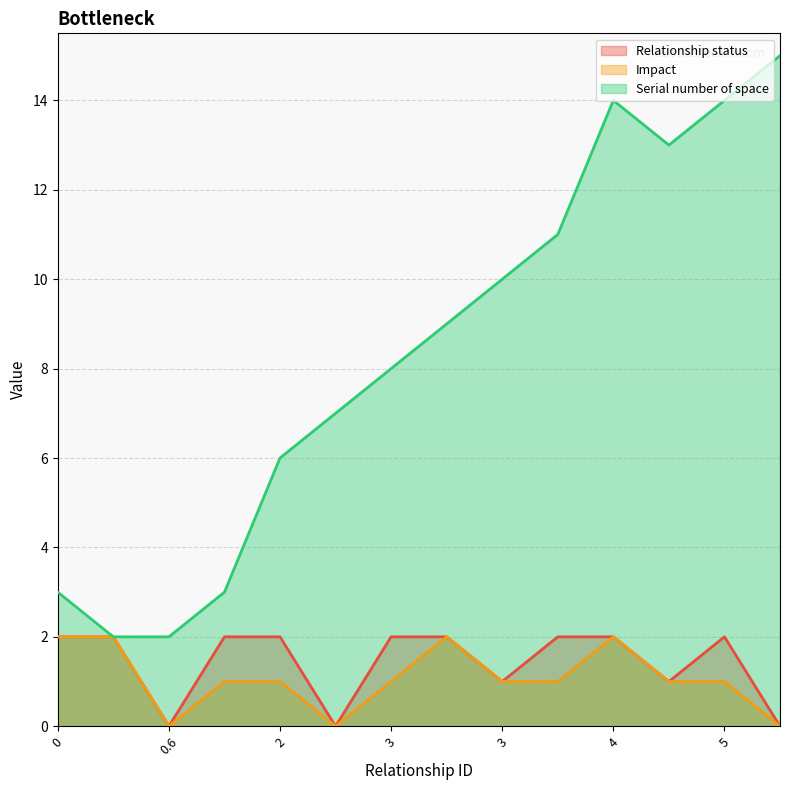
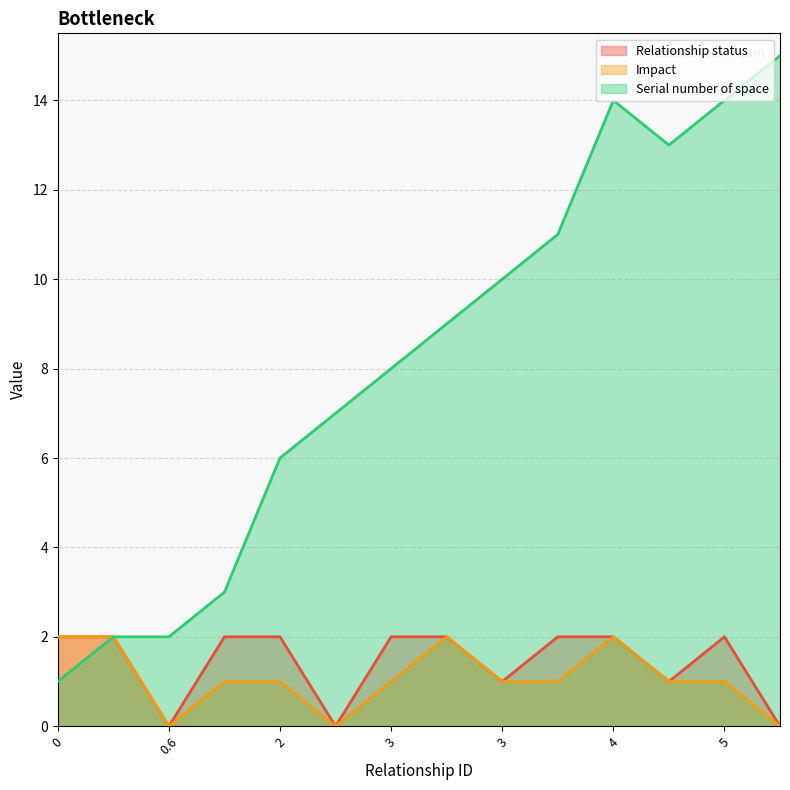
Serial number of space, 0: 3 -> 1
